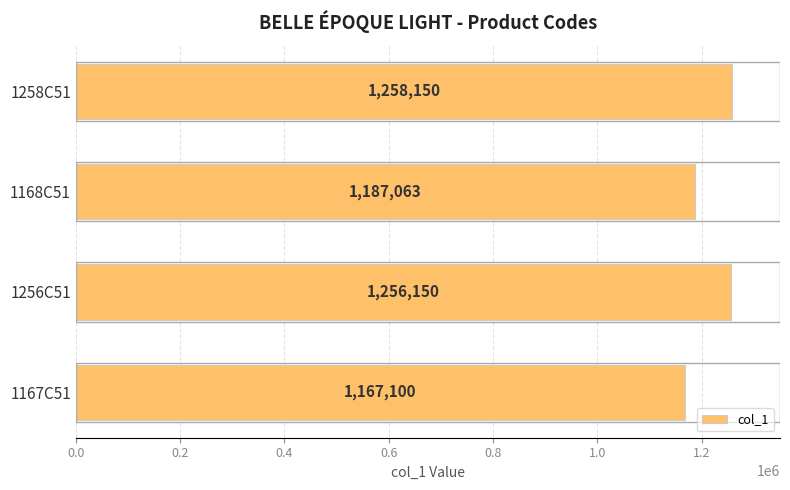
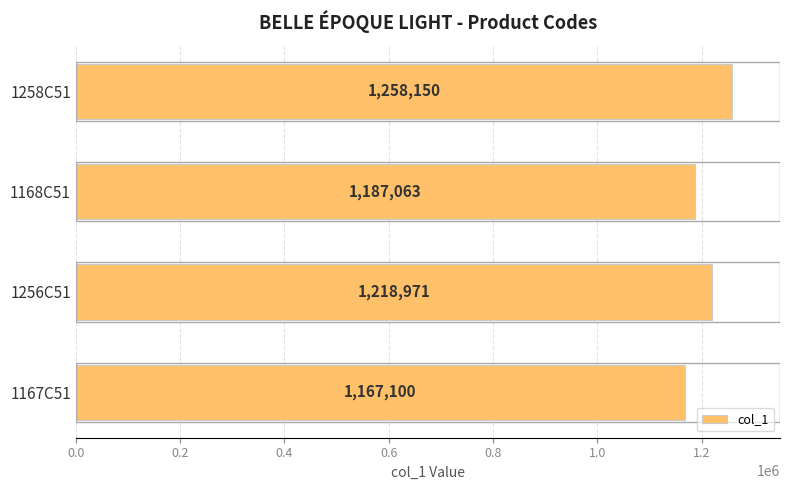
1256C51: 1,256,150 -> 1,218,971
